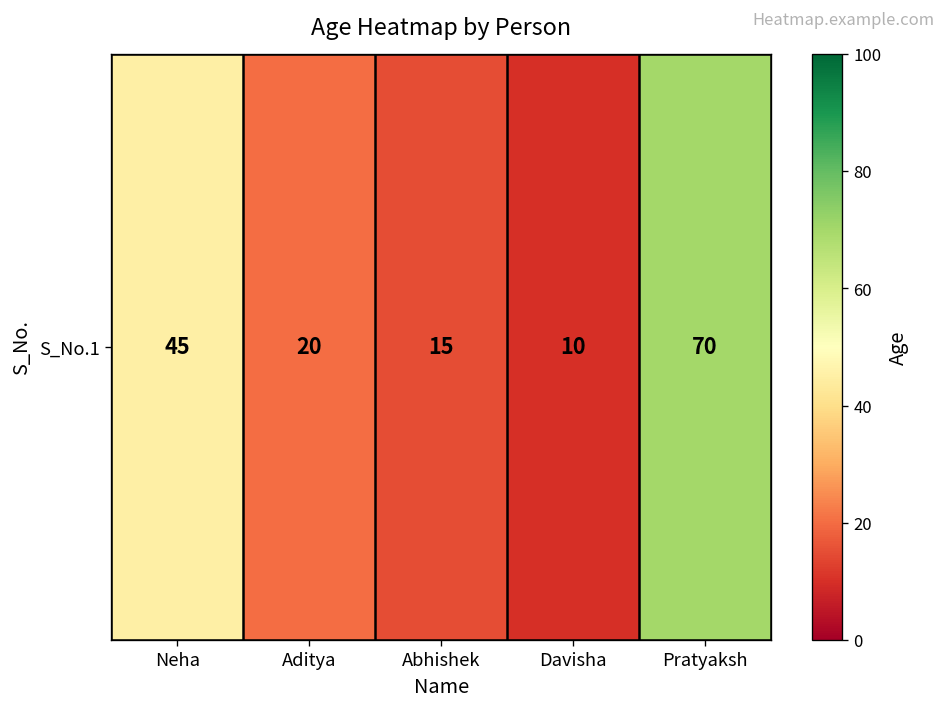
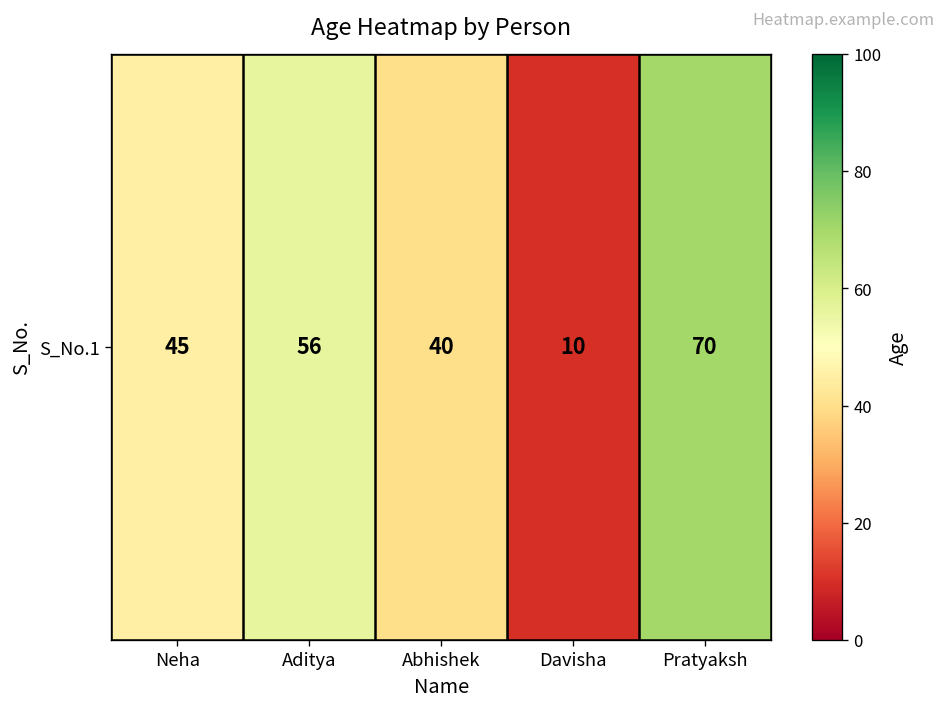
S_No.1, Aditya: 20 -> 56
S_No.1, Abhishek: 15 -> 40
